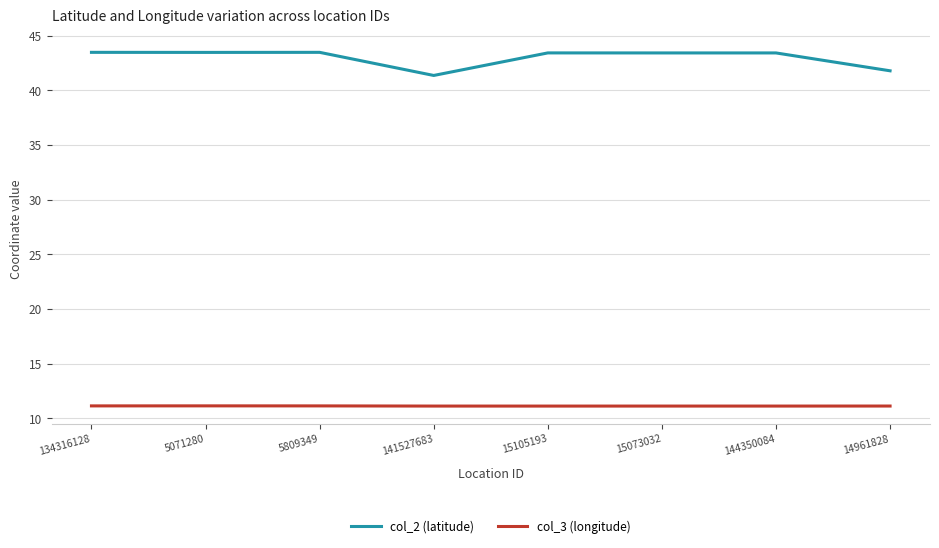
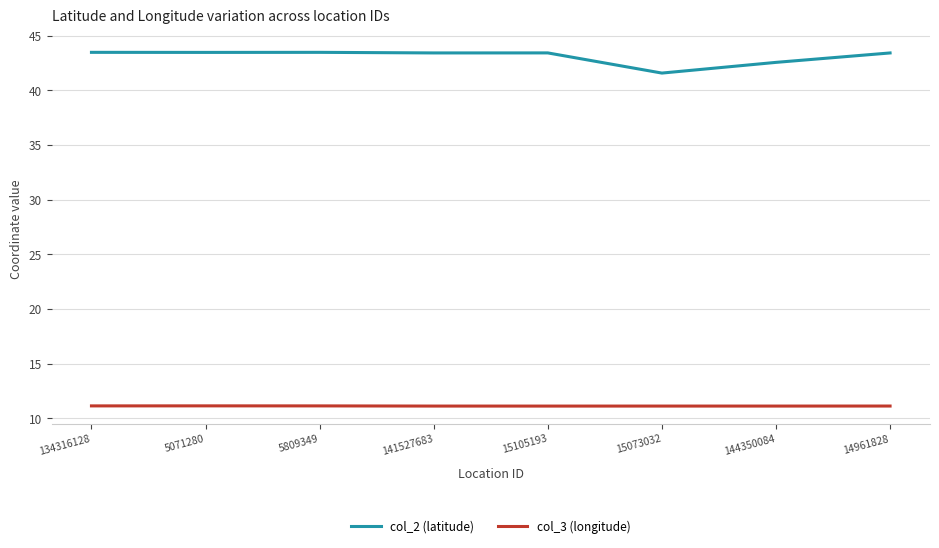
col_2 (latitude), 141527683: 41.4 -> 43.4
col_2 (latitude), 15073032: 43.4 -> 41.6
col_2 (latitude), 144350084: 43.4 -> 42.6
col_2 (latitude), 14961828: 41.8 -> 43.4
